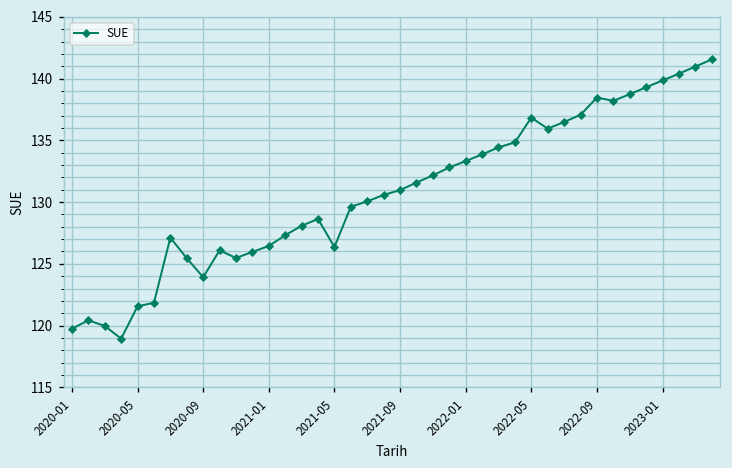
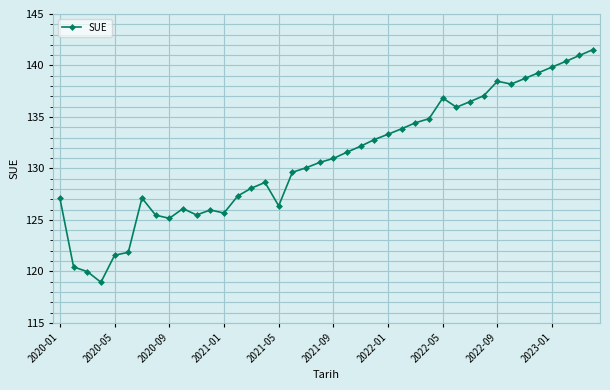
2020-01: 119.7 -> 127.1
2020-09: 123.9 -> 125.2
2021-01: 126.4 -> 125.7
